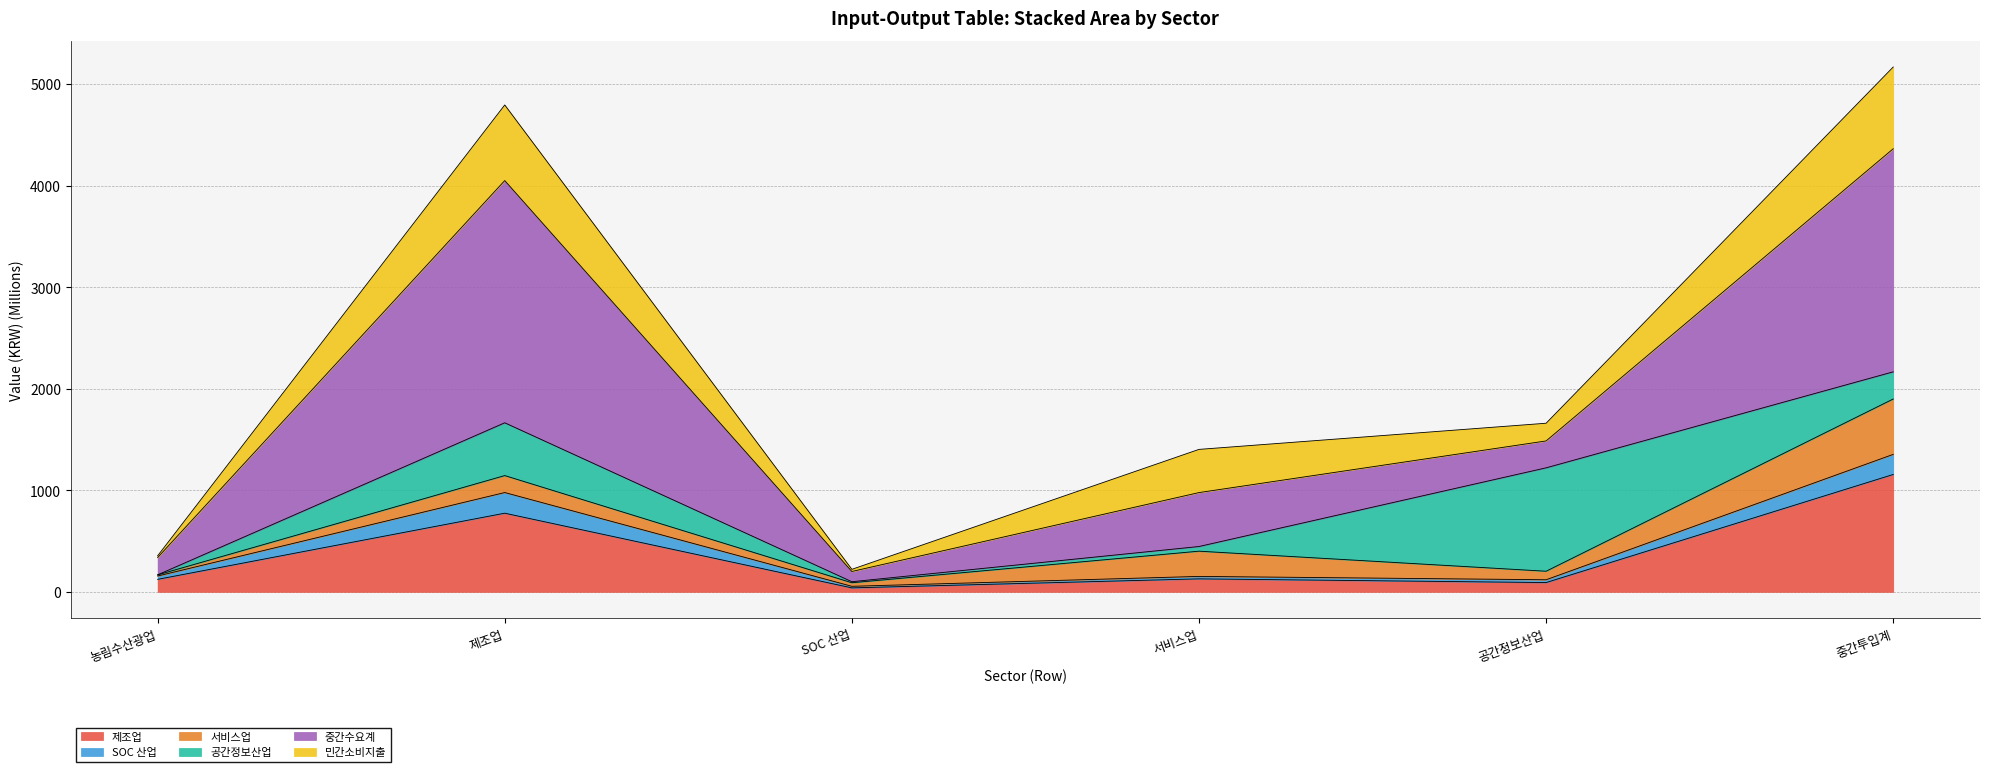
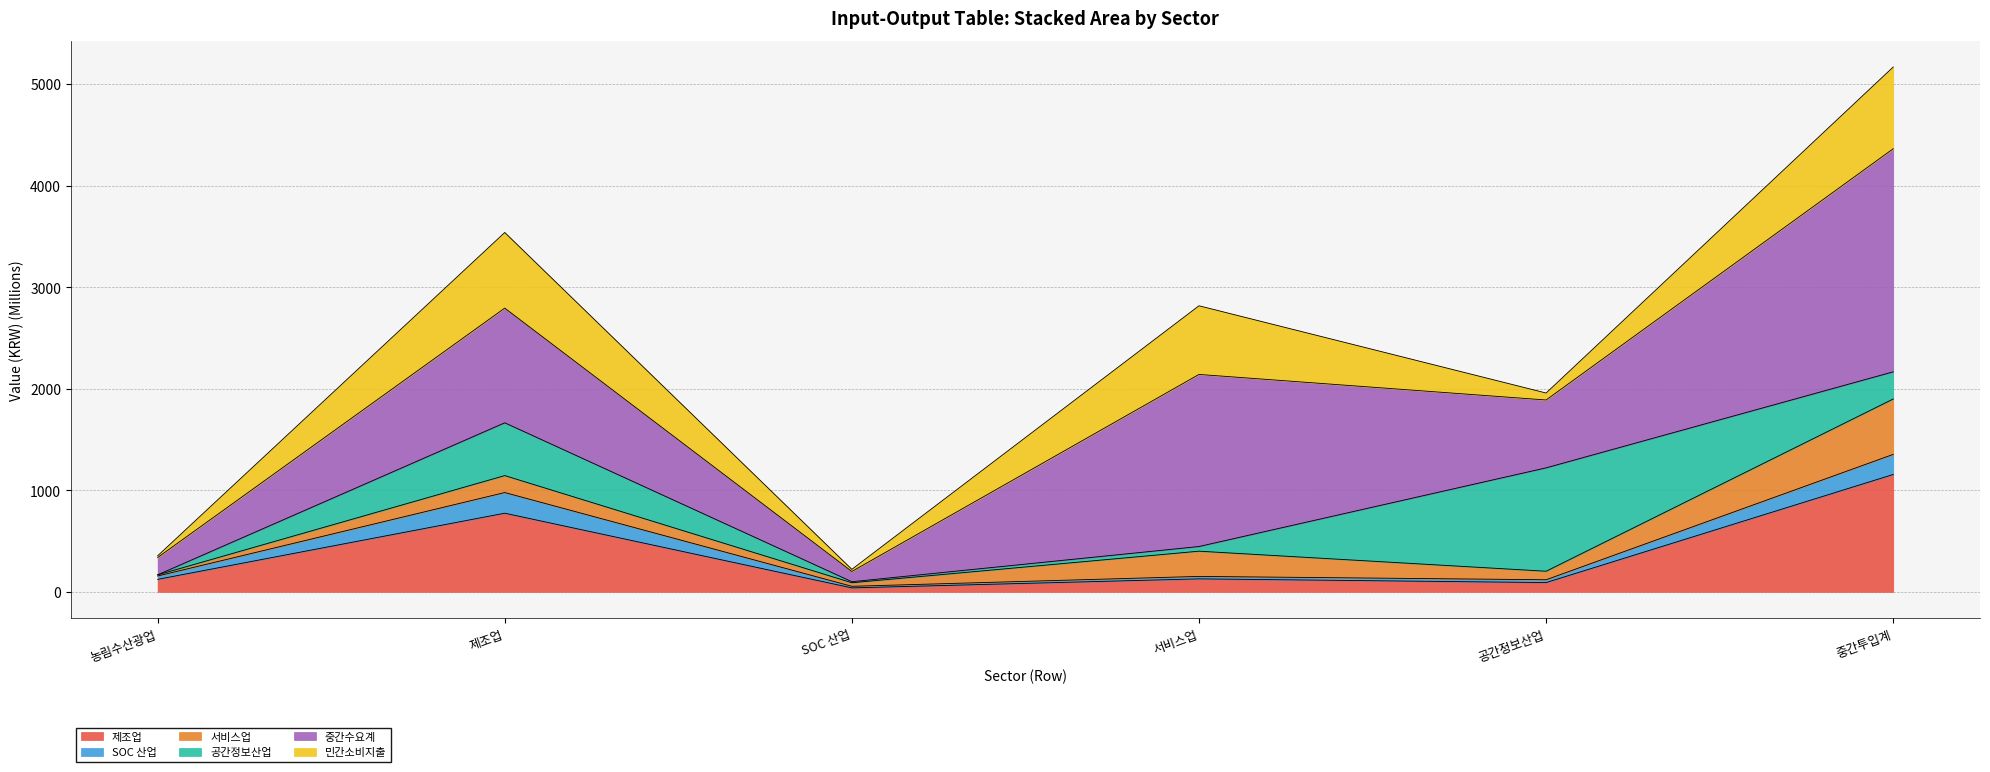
중간수요계, 제조업: 2380 -> 1130
중간수요계, 서비스업: 530 -> 1690
민간소비지출, 서비스업: 430 -> 680
중간수요계, 공간정보산업: 260 -> 670
민간소비지출, 공간정보산업: 170 -> 70
